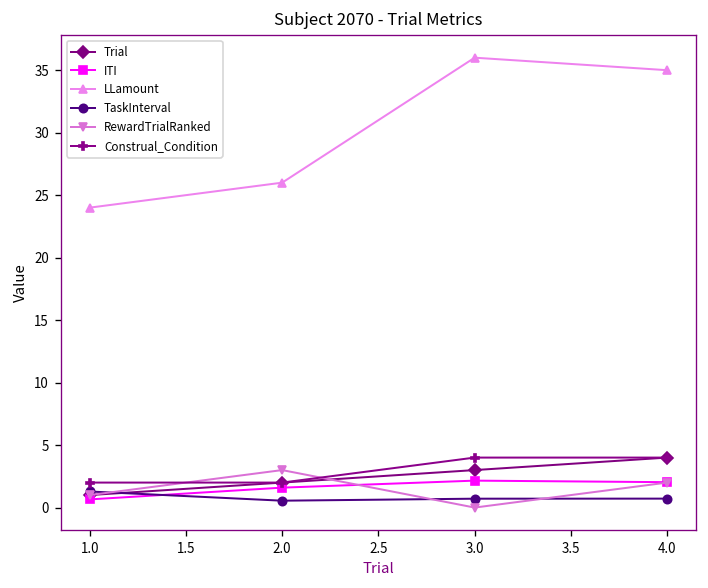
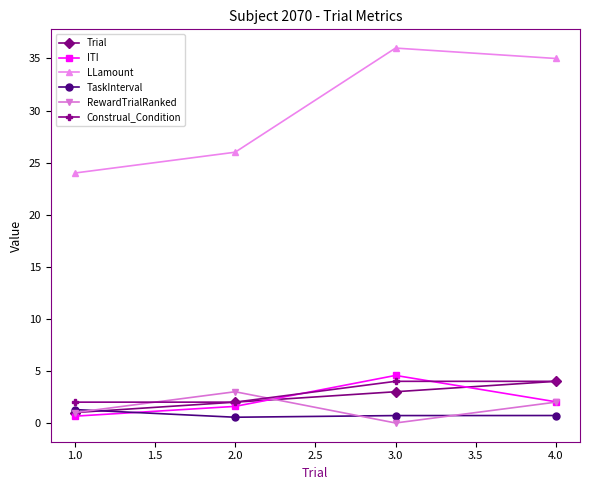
ITI, 3.0: 2.2 -> 4.6
